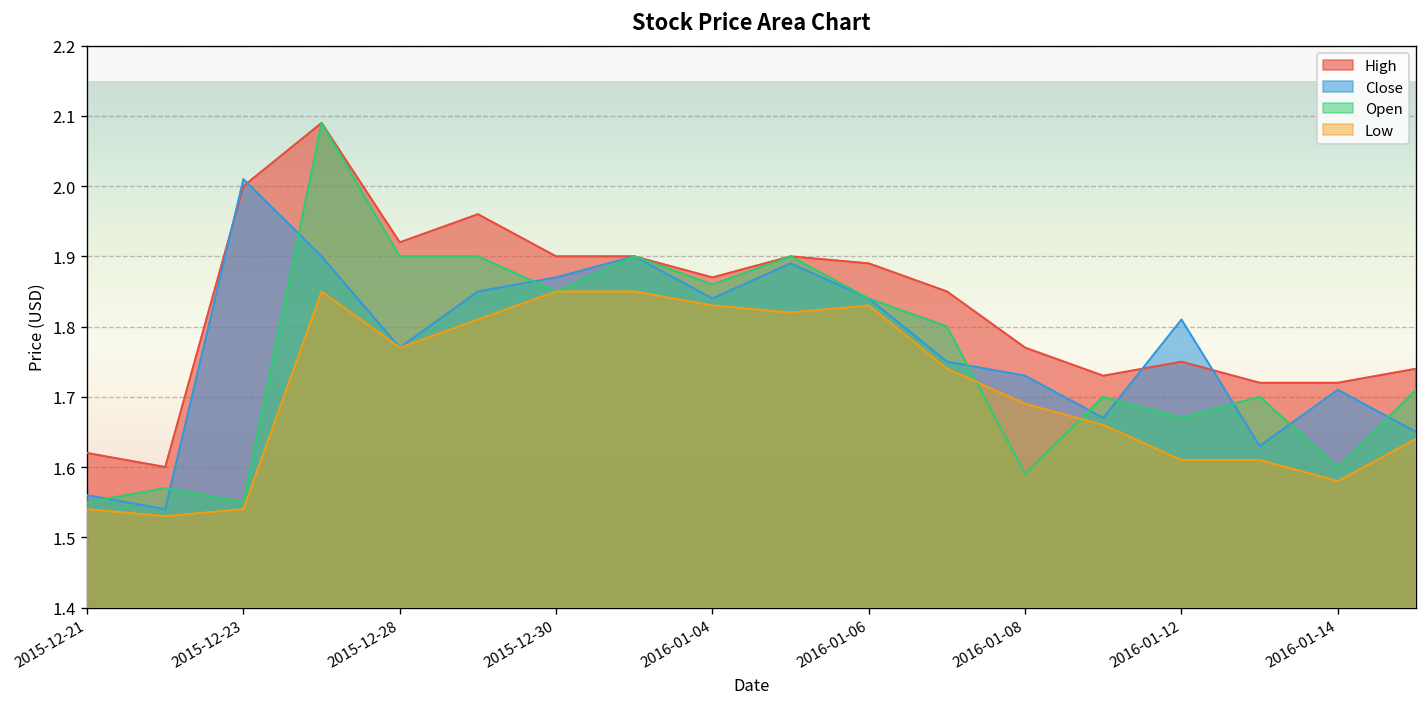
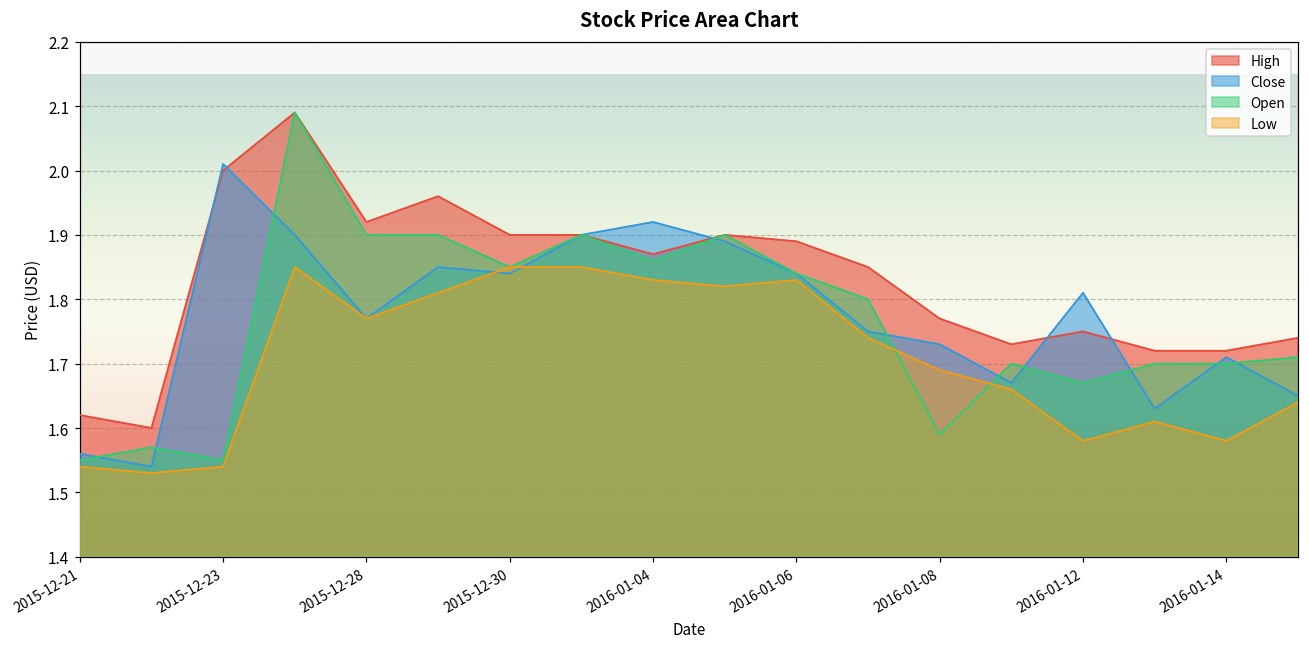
Close, 2015-12-30: 1.87 -> 1.84
Close, 2016-01-04: 1.84 -> 1.92
Low, 2016-01-12: 1.61 -> 1.58
Open, 2016-01-14: 1.6 -> 1.7
